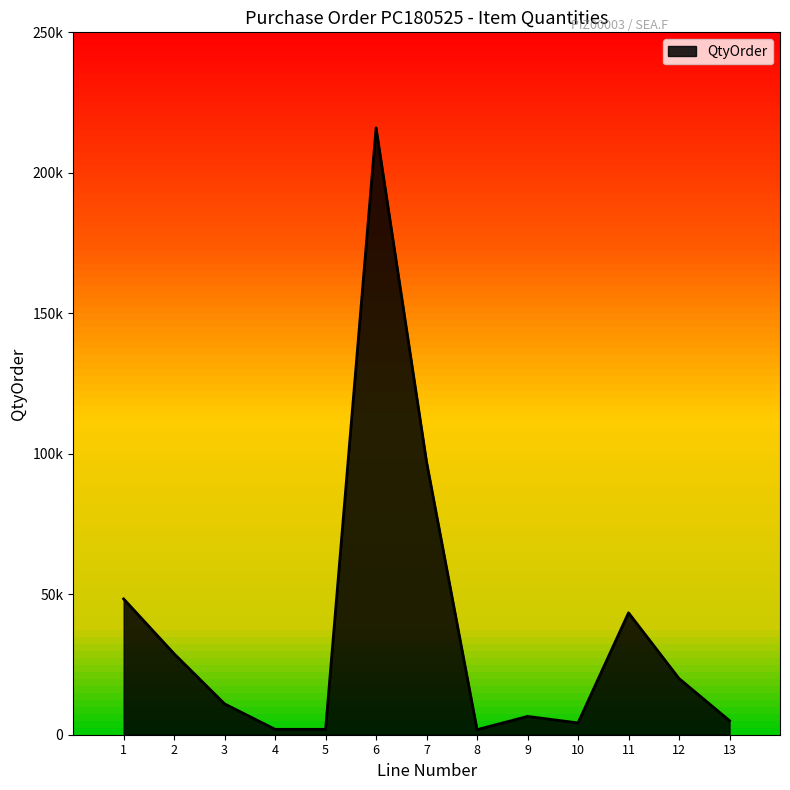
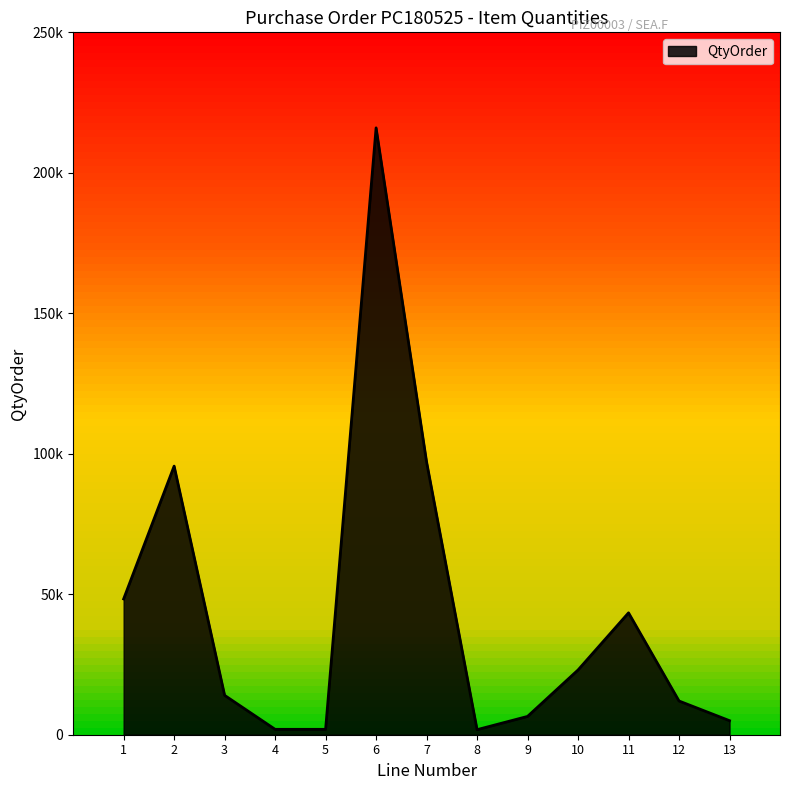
2: 29000 -> 96000
3: 11000 -> 14000
10: 4000 -> 23000
12: 20000 -> 12000
